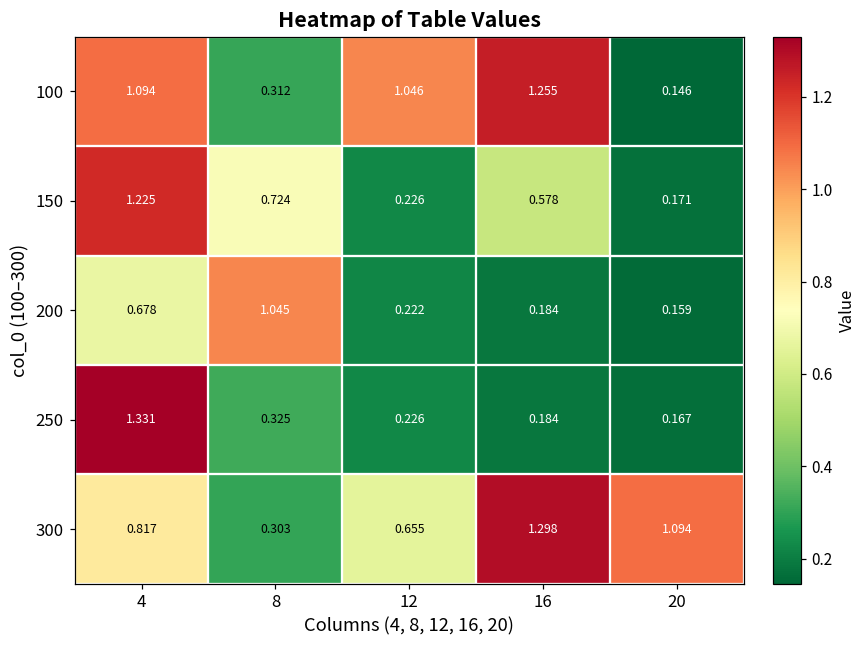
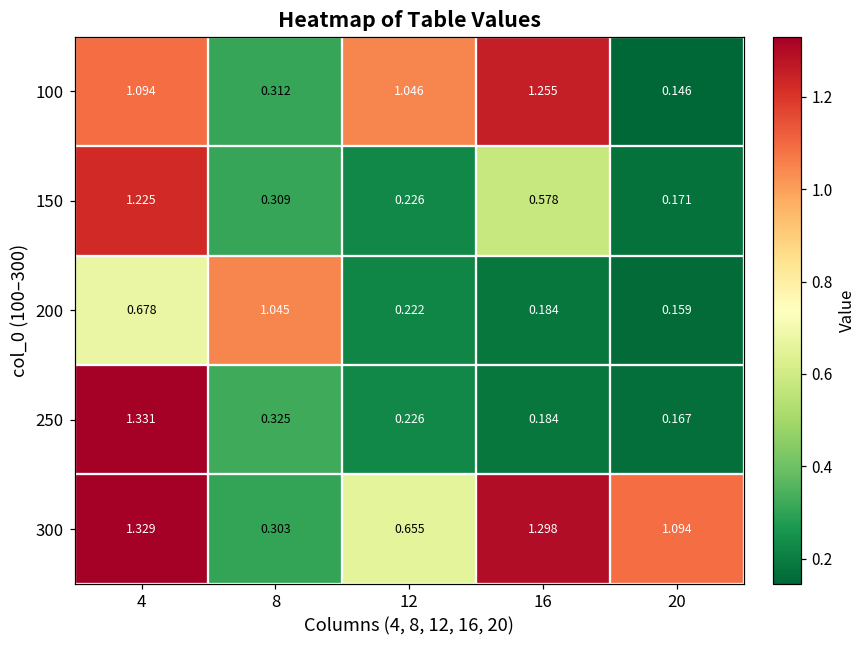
150, 8: 0.724 -> 0.309
300, 4: 0.817 -> 1.329
